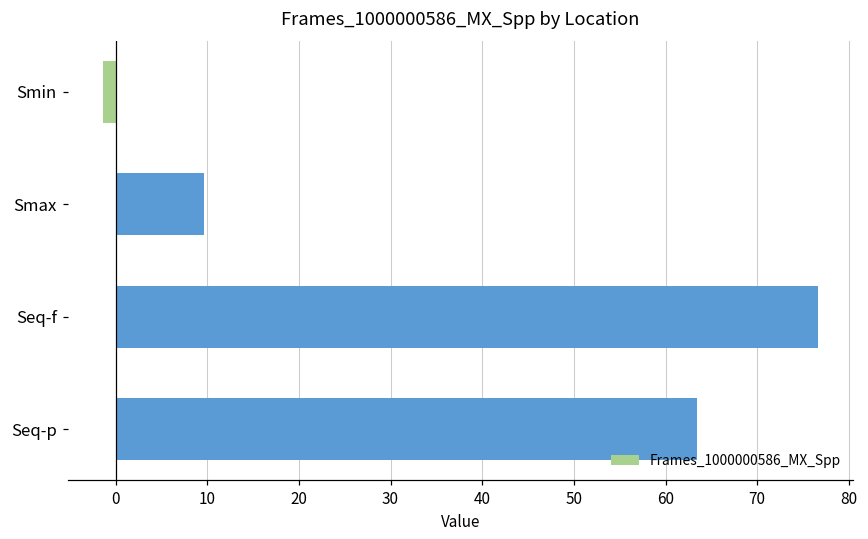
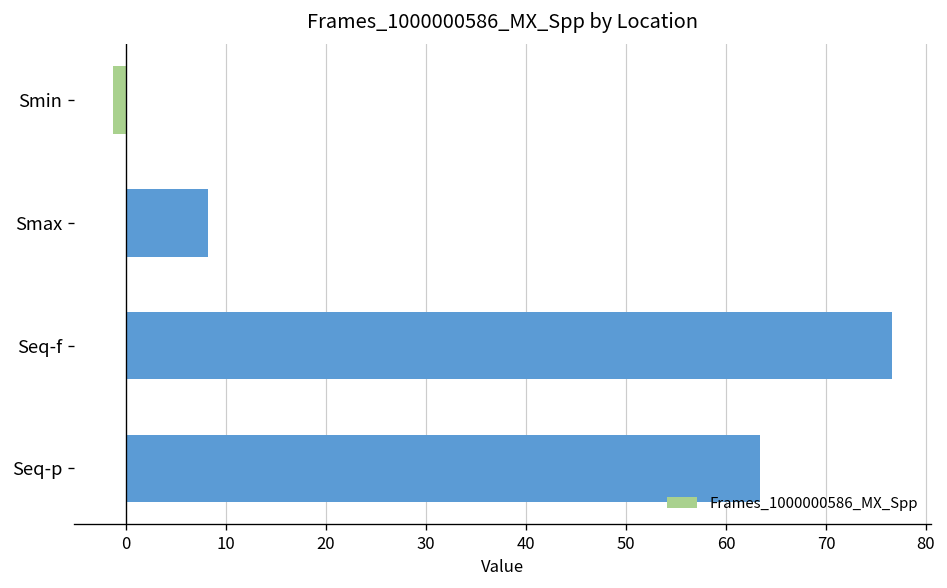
Smax: 10 -> 8
